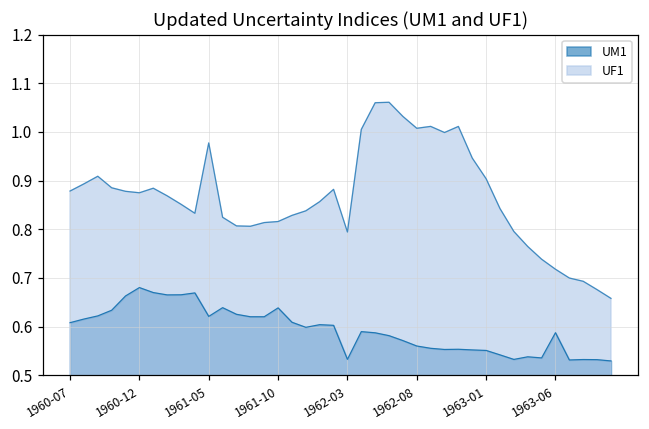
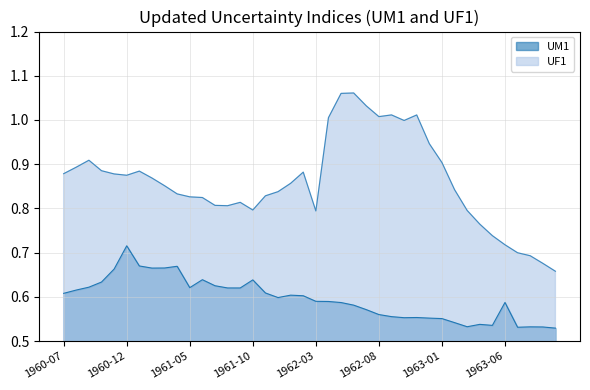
UM1, 1960-12: 0.68 -> 0.72
UF1, 1961-05: 0.98 -> 0.83
UF1, 1961-10: 0.82 -> 0.80
UM1, 1962-03: 0.53 -> 0.59
